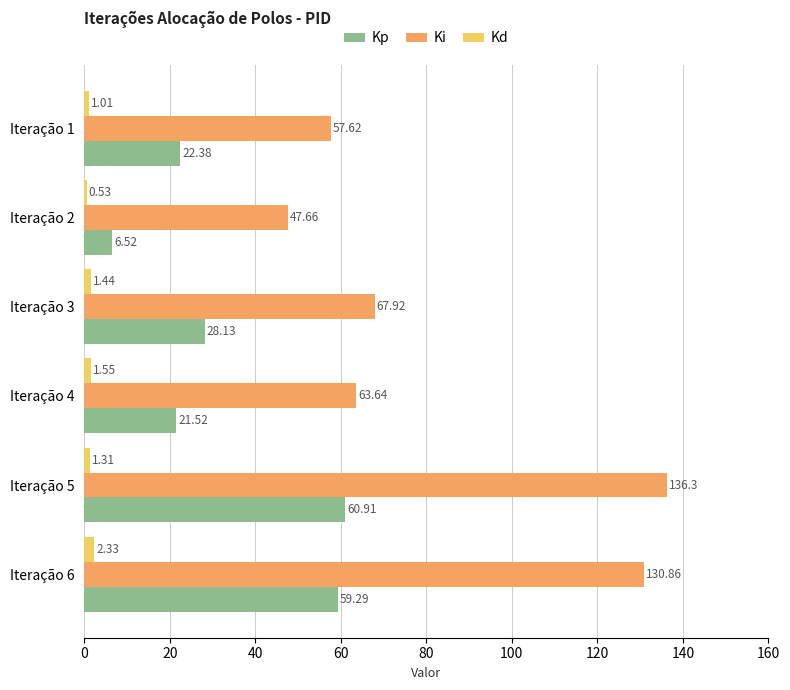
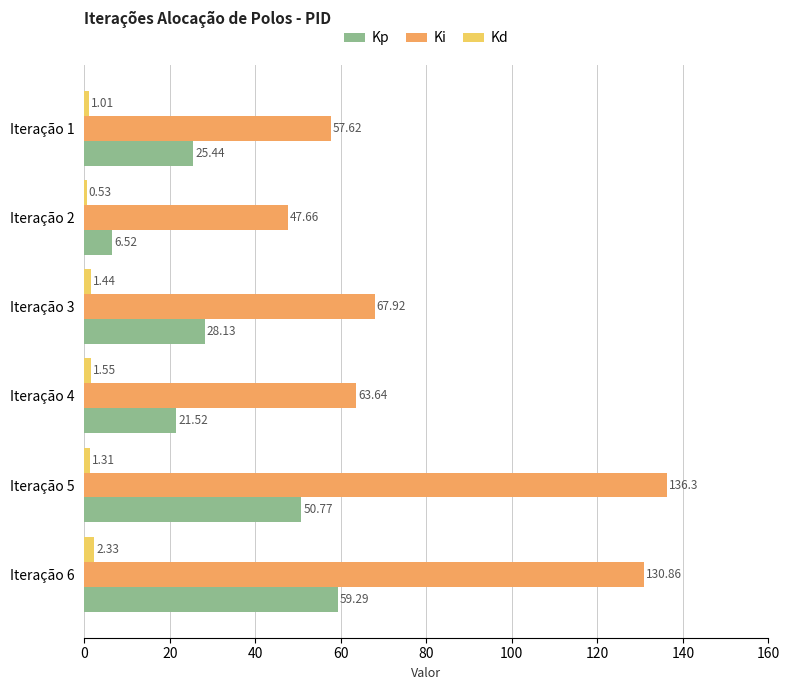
Kp, Iteração 1: 22.38 -> 25.44
Kp, Iteração 5: 60.91 -> 50.77
